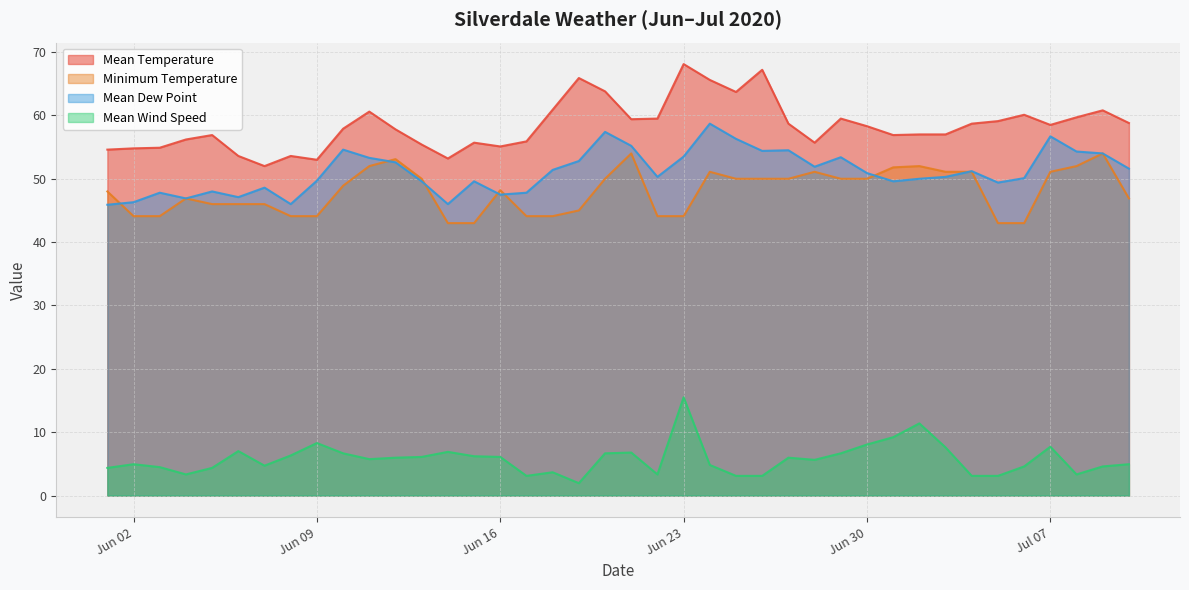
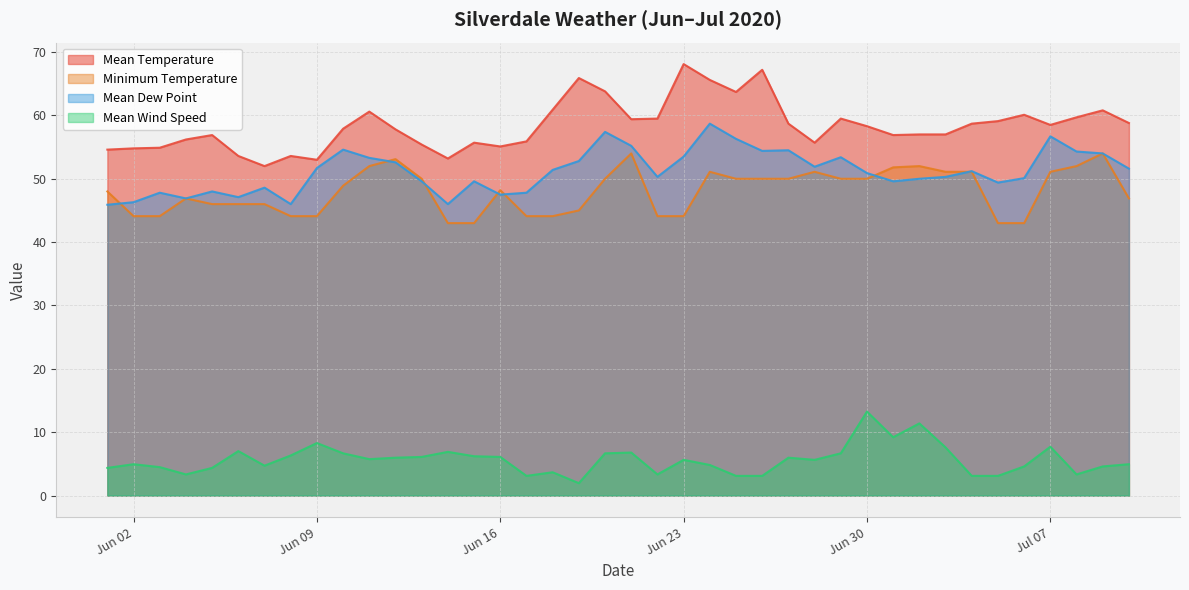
Mean Dew Point, Jun 09: 50 -> 52
Mean Wind Speed, Jun 23: 16 -> 6
Mean Wind Speed, Jun 30: 8 -> 13
